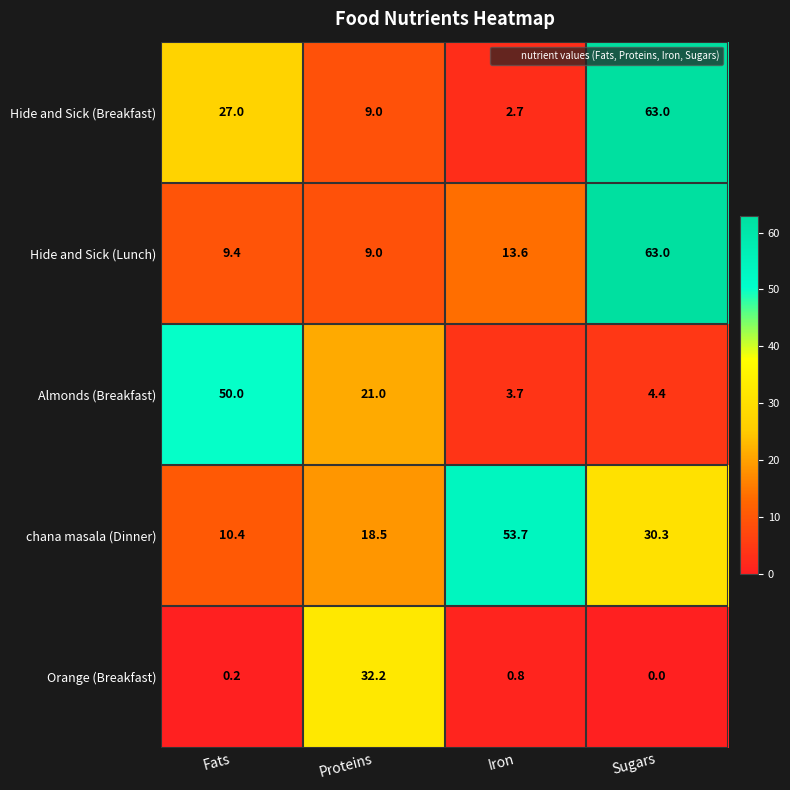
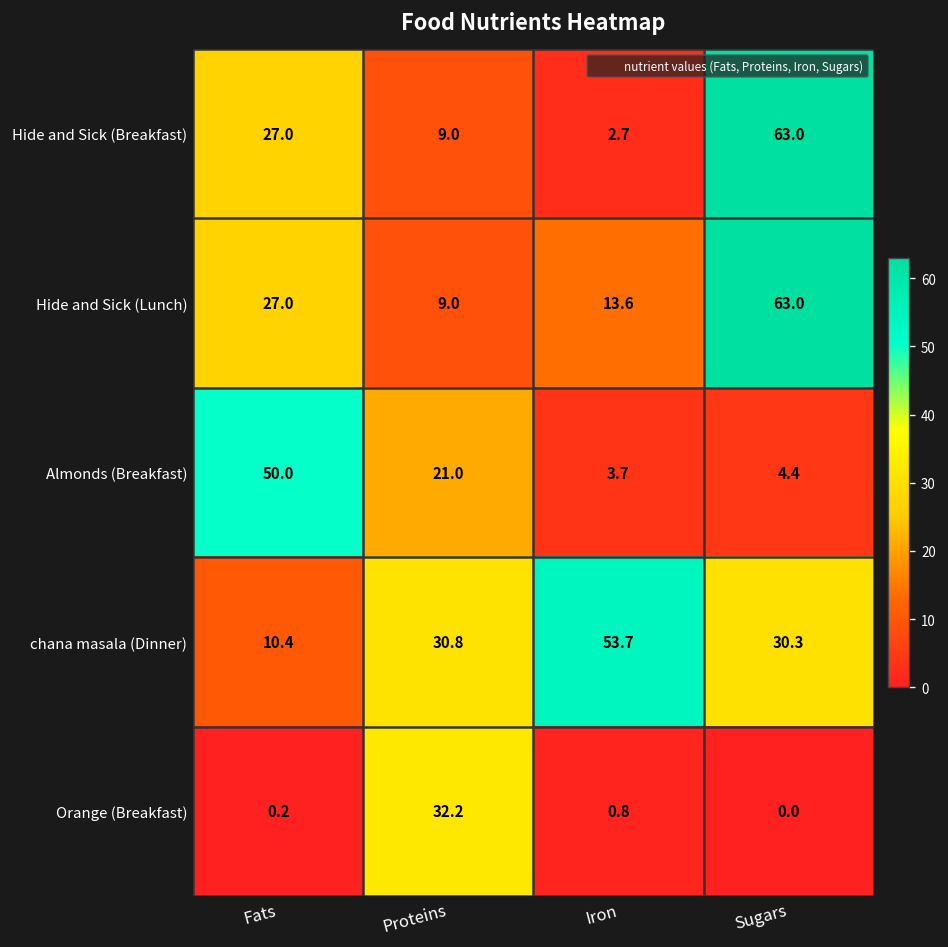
Hide and Sick (Lunch), Fats: 9.4 -> 27.0
chana masala (Dinner), Proteins: 18.5 -> 30.8
